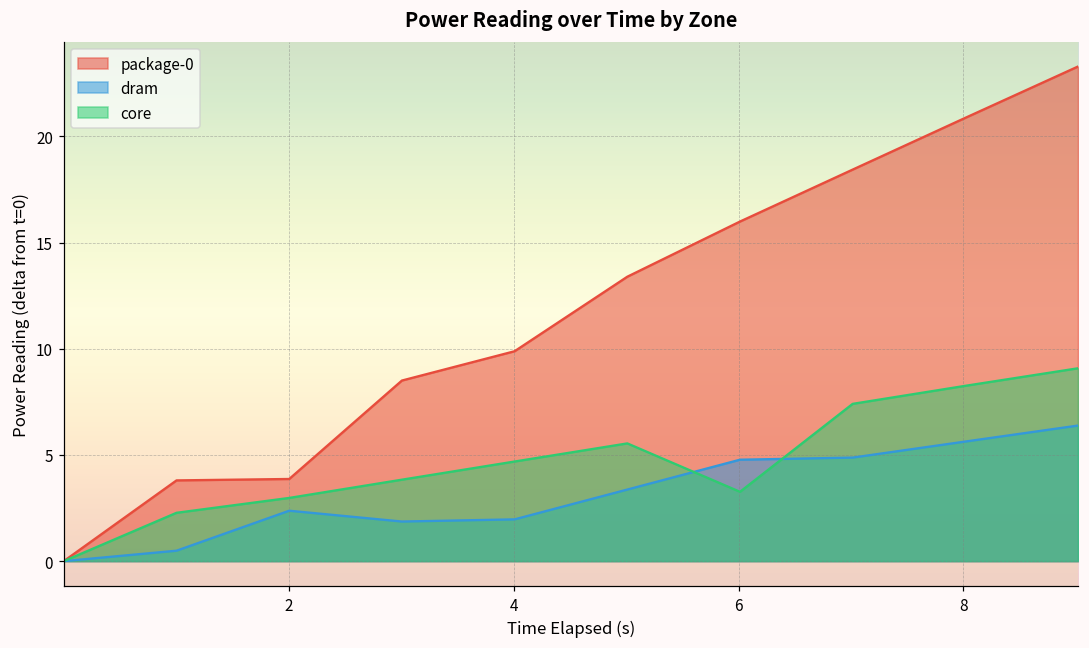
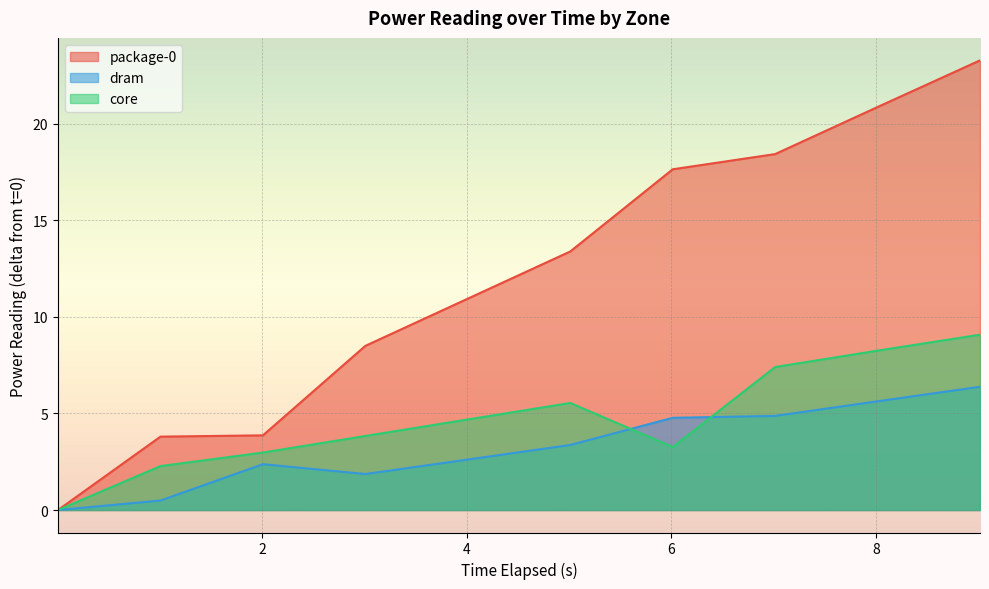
package-0, 4: 9.9 -> 10.9
dram, 4: 2.0 -> 2.6
package-0, 6: 16.0 -> 17.6
